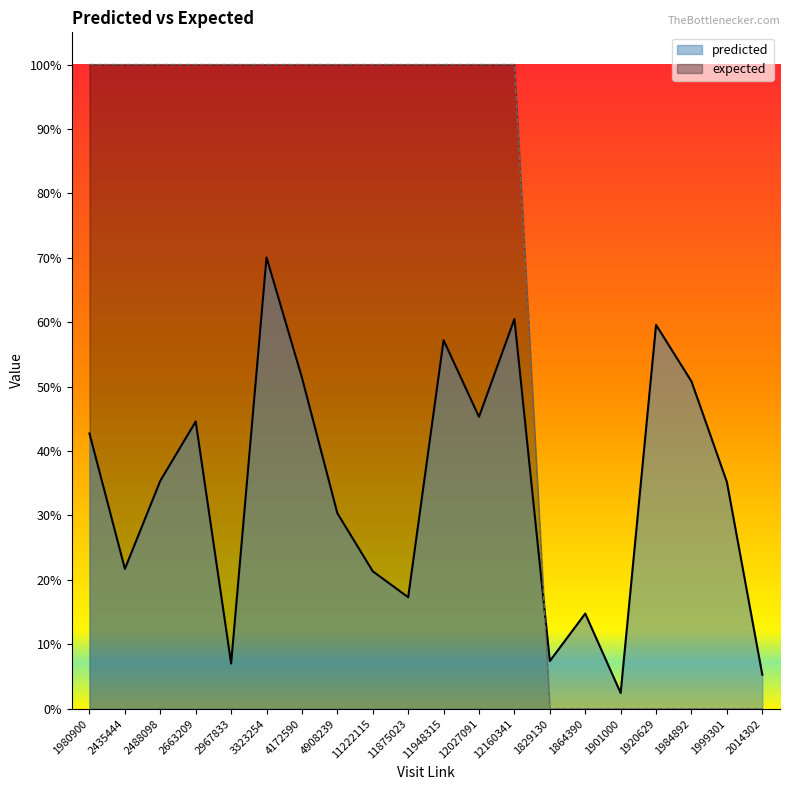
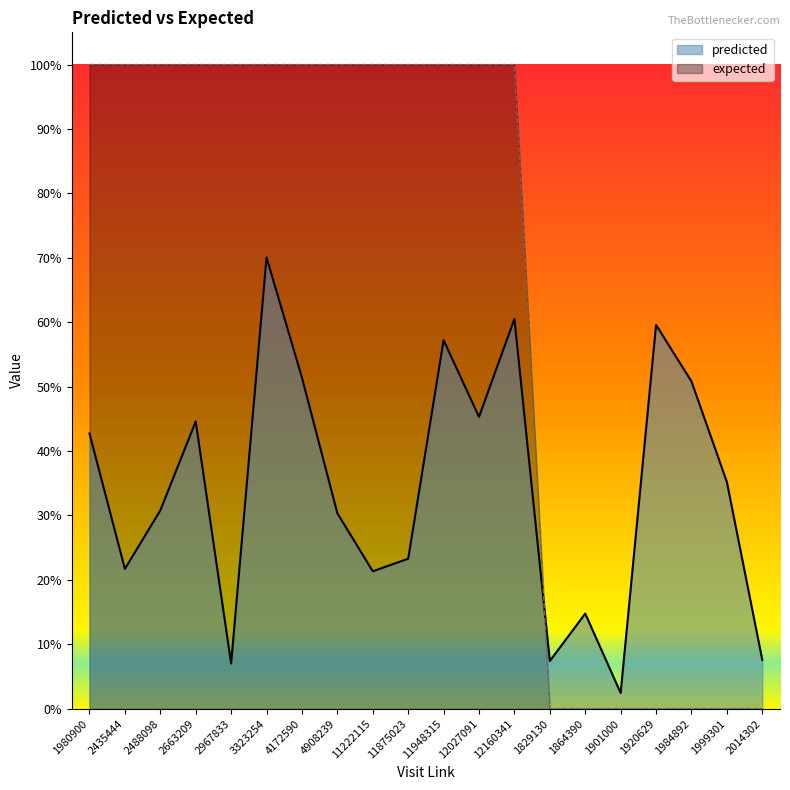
predicted, 2488098: 35% -> 31%
predicted, 11875023: 17% -> 23%
predicted, 2014302: 5% -> 8%
